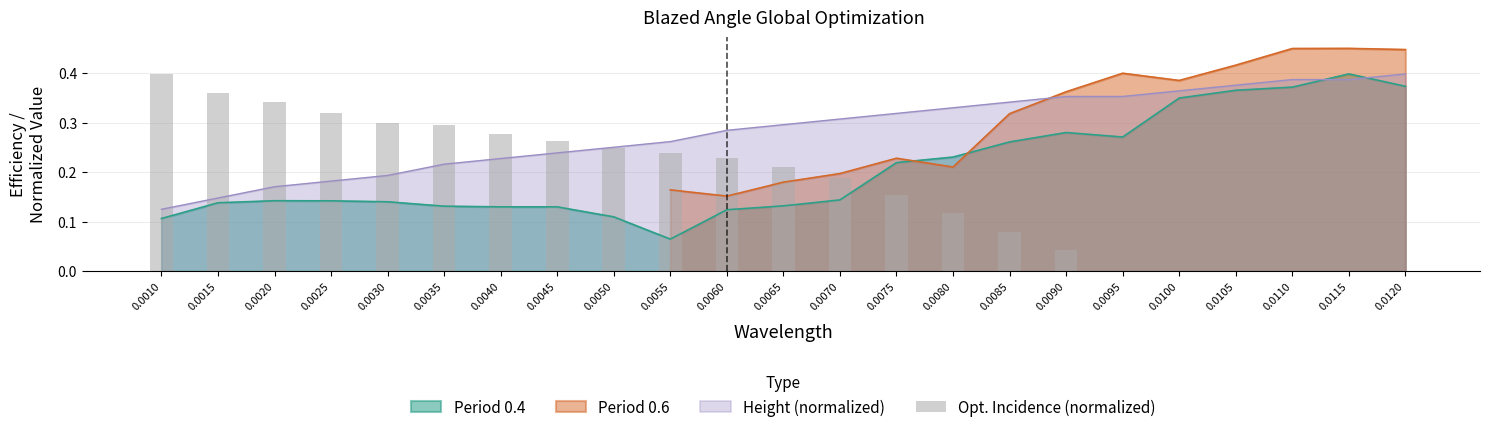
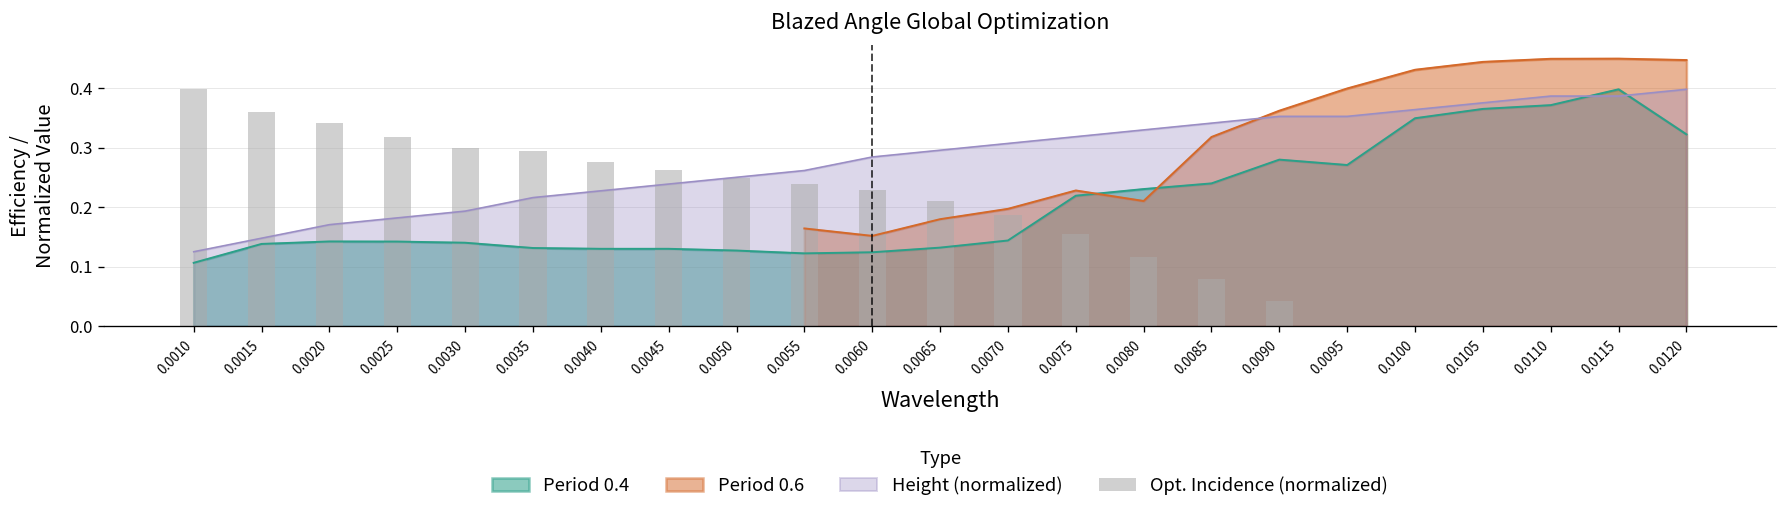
Period 0.4, 0.0050: 0.11 -> 0.13
Period 0.4, 0.0055: 0.06 -> 0.12
Period 0.4, 0.0085: 0.26 -> 0.24
Period 0.6, 0.0100: 0.39 -> 0.43
Period 0.6, 0.0105: 0.42 -> 0.44
Period 0.4, 0.0120: 0.37 -> 0.32
